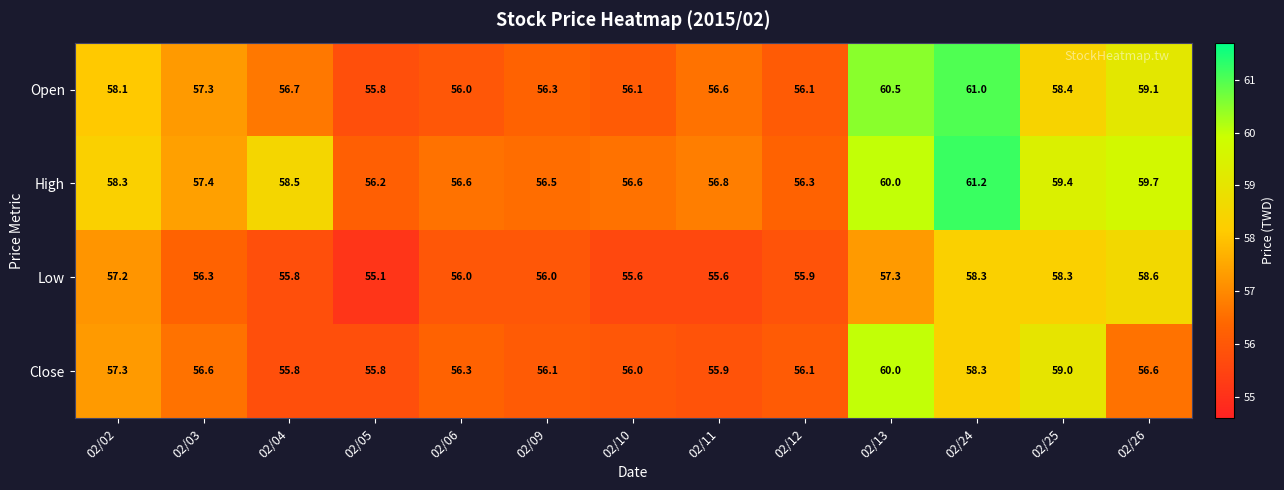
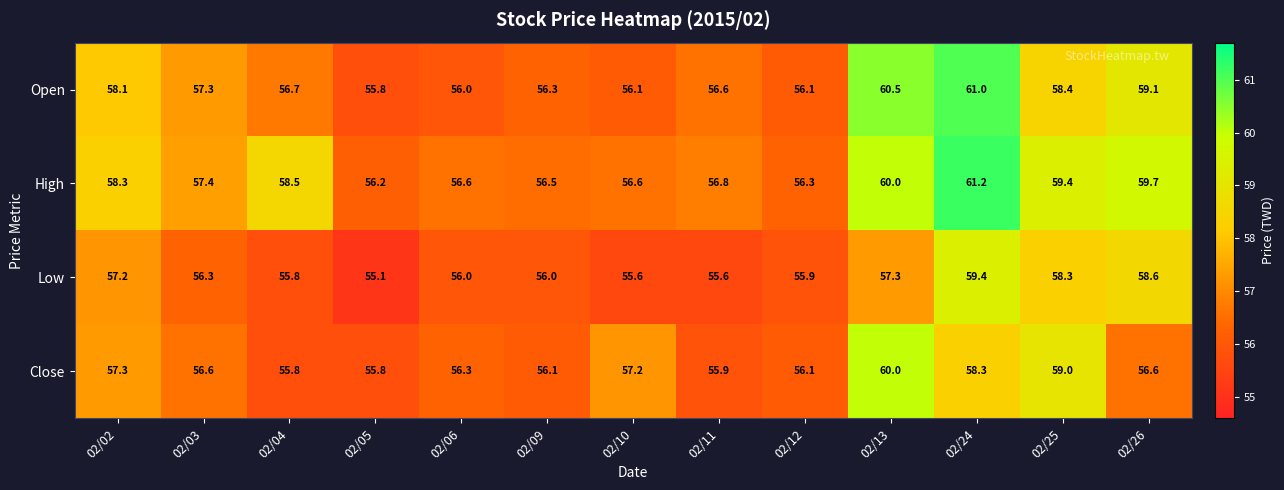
Low, 02/24: 58.3 -> 59.4
Close, 02/10: 56.0 -> 57.2
